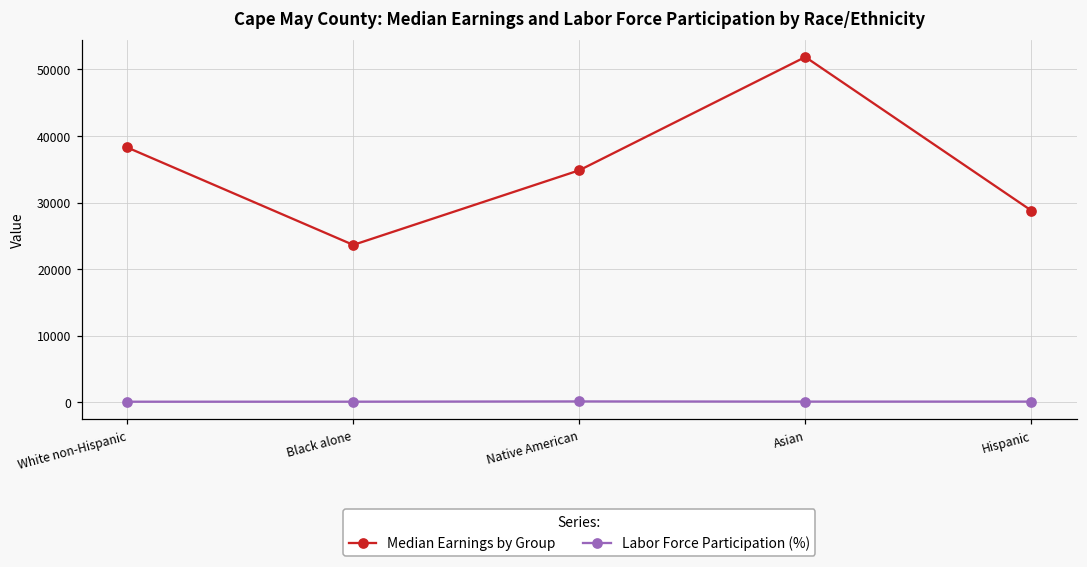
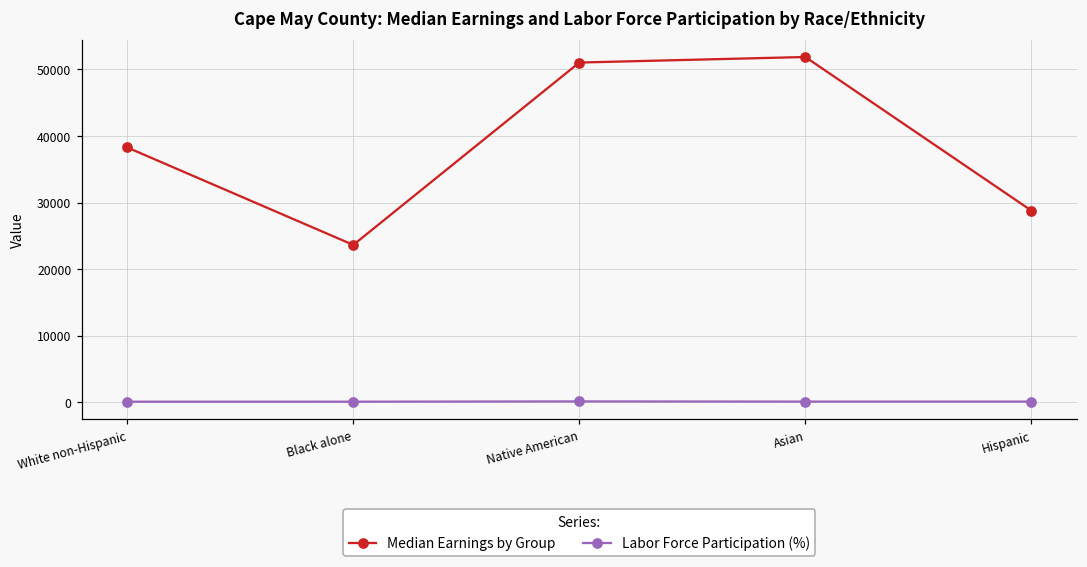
Median Earnings by Group, Native American: 35000 -> 51000
